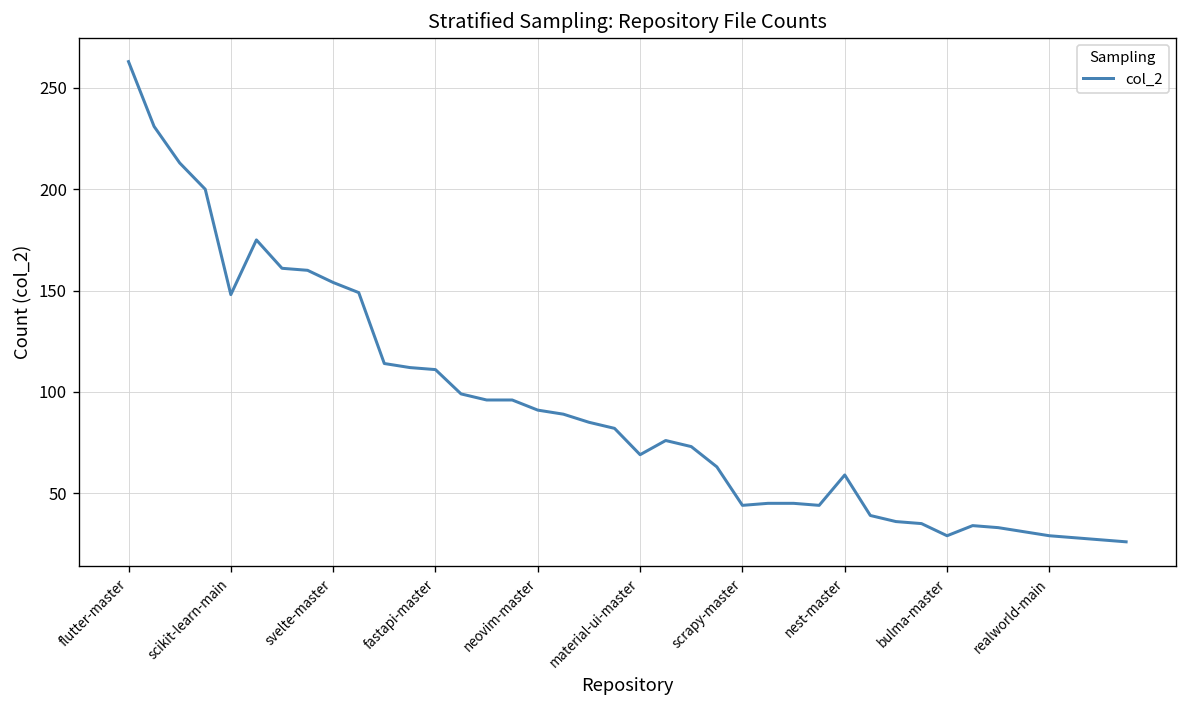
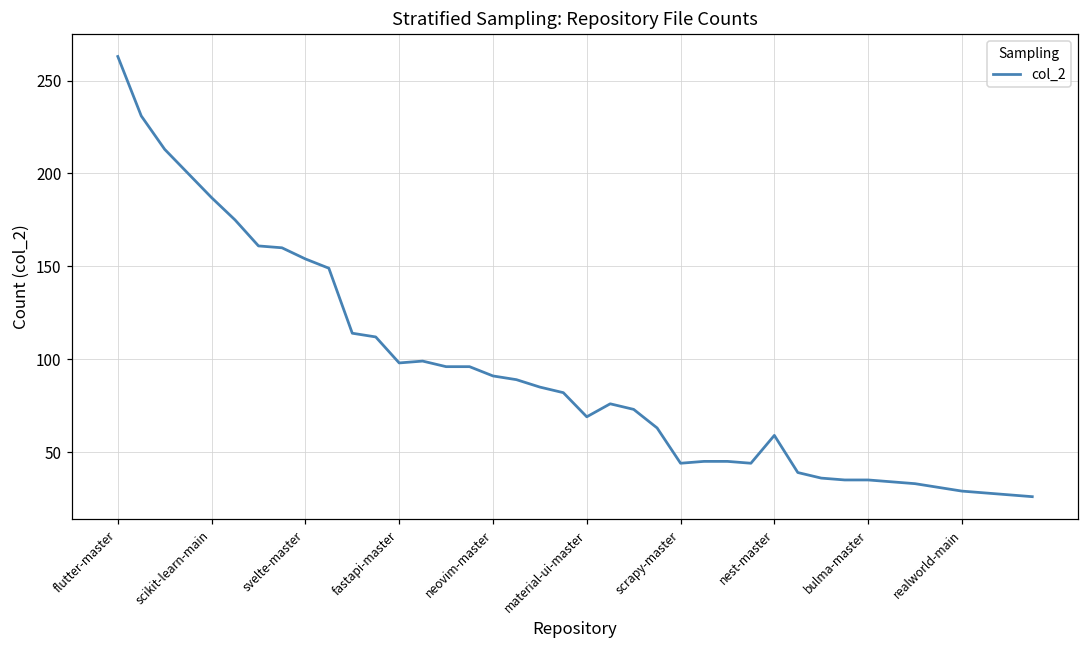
scikit-learn-main: 148 -> 187
fastapi-master: 111 -> 98
bulma-master: 29 -> 35
